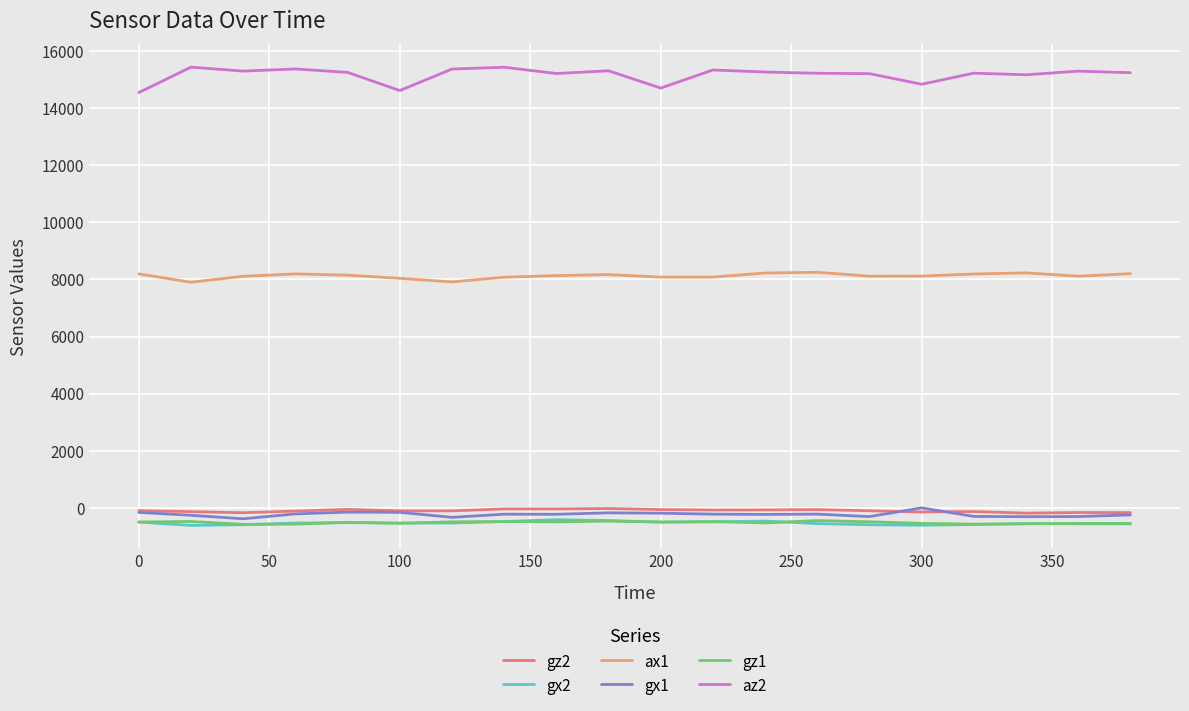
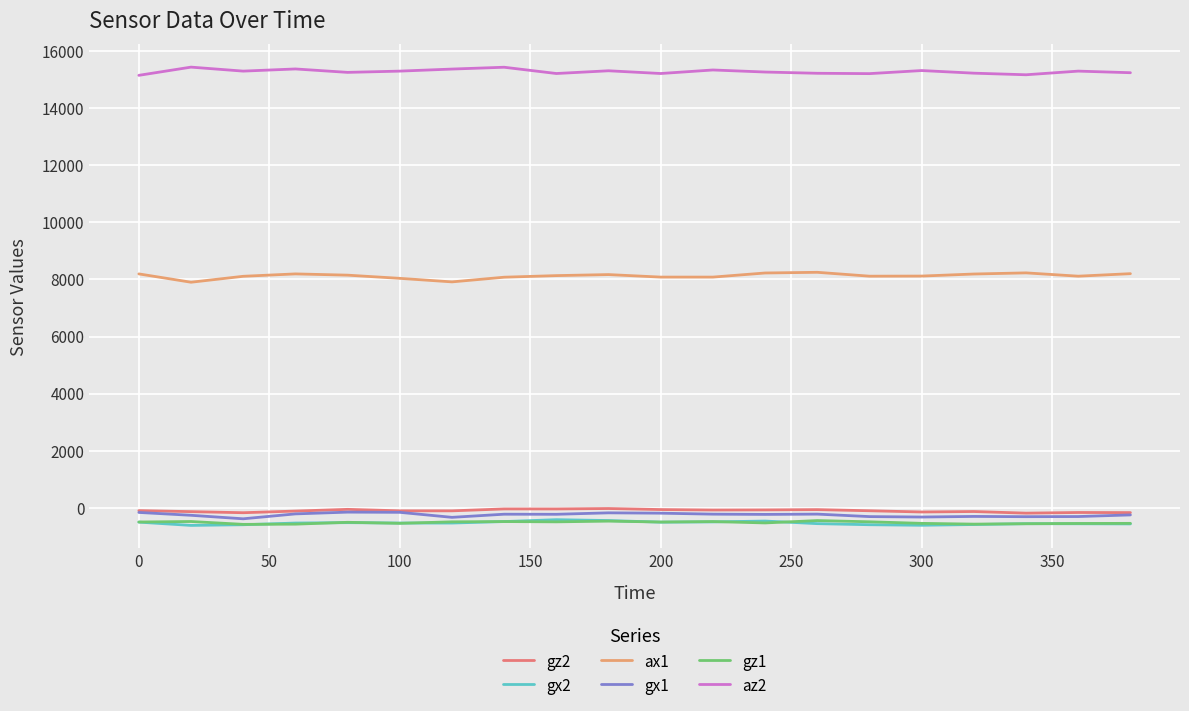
az2, 0: 14600 -> 15200
az2, 100: 14600 -> 15300
az2, 200: 14700 -> 15200
gx1, 300: 0 -> -300
az2, 300: 14800 -> 15300
